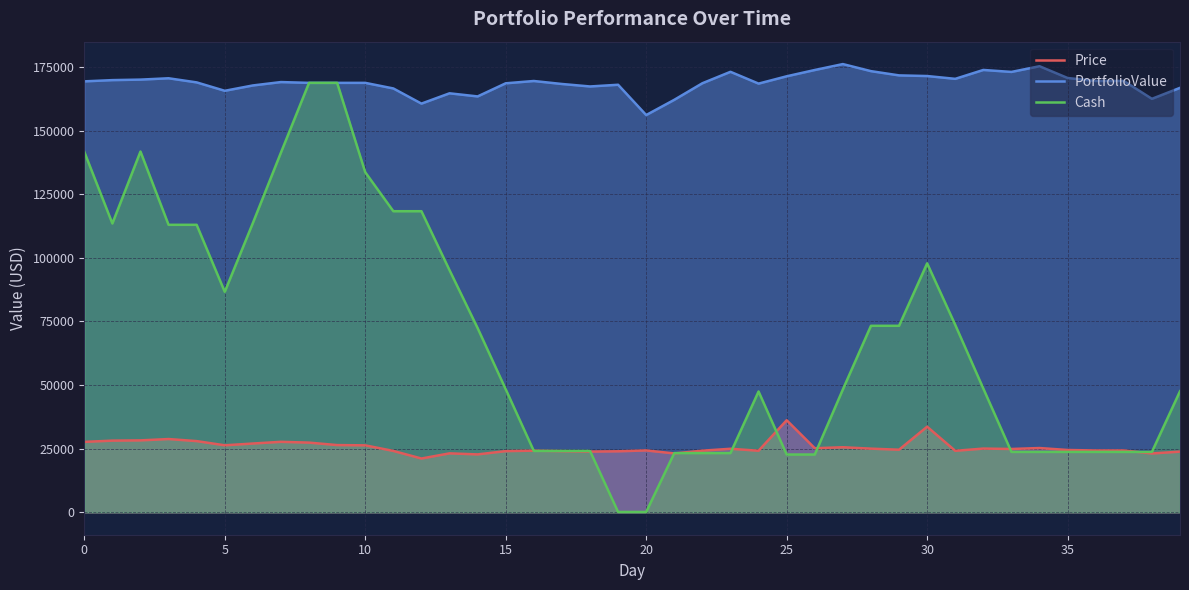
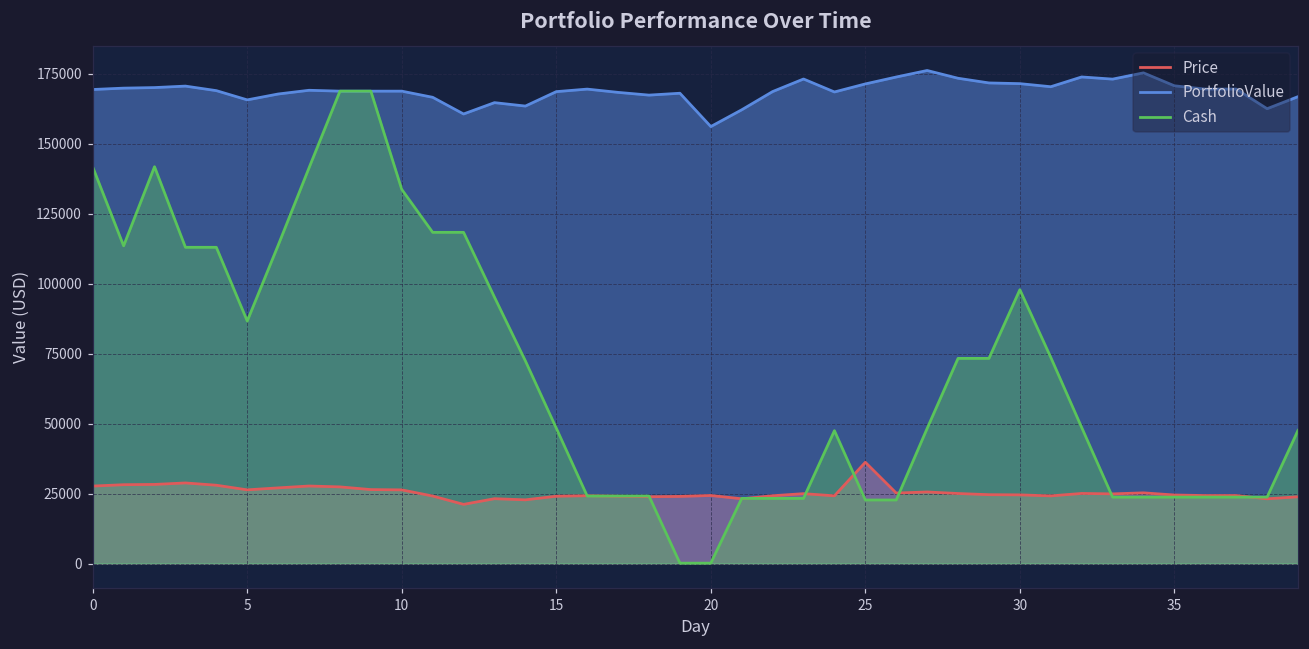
Price, 30: 34000 -> 25000
